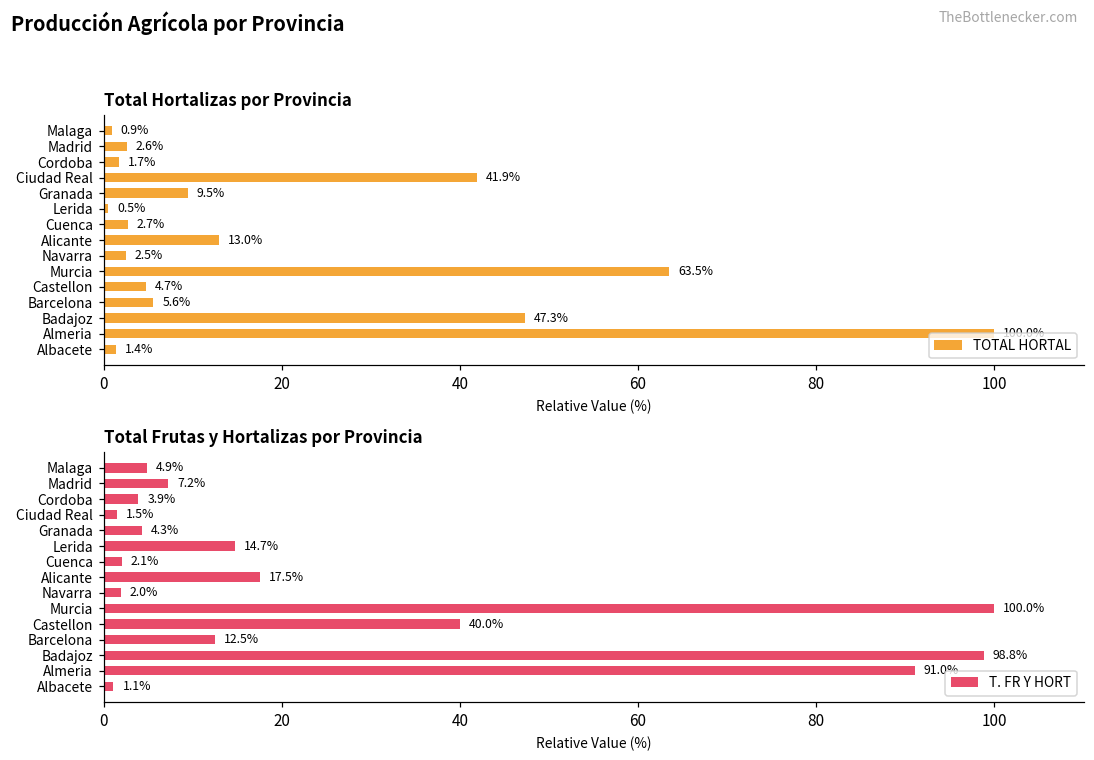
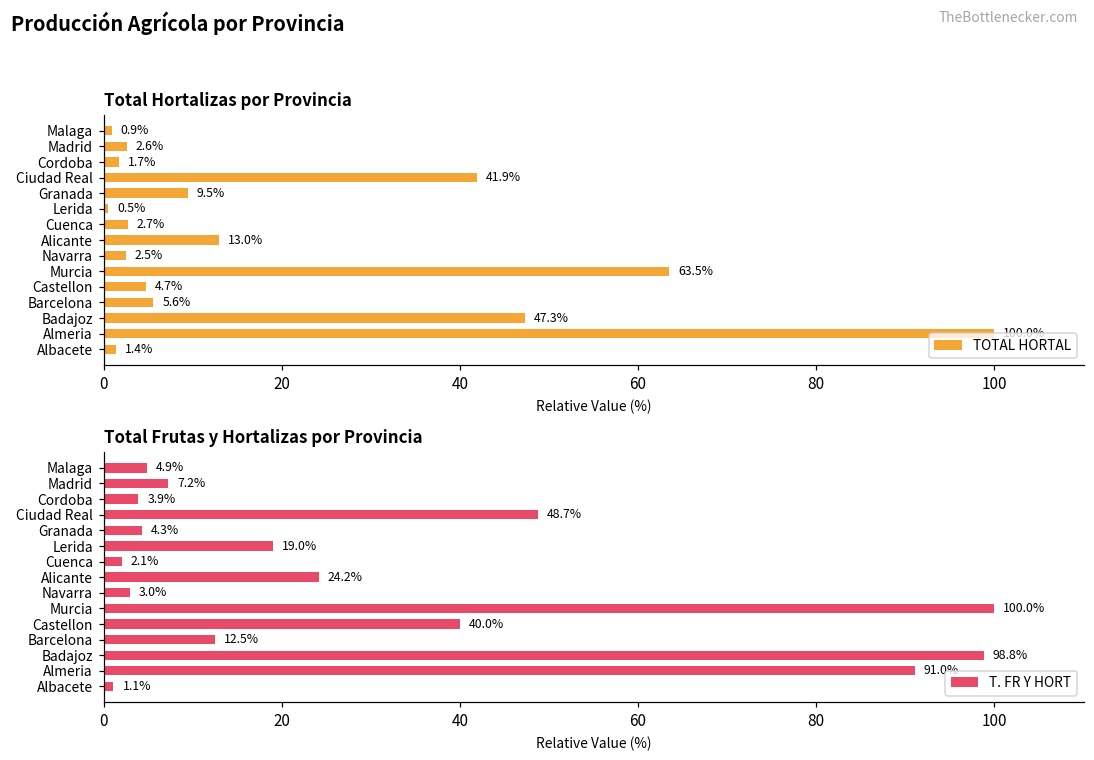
Total Frutas y Hortalizas por Provincia, Ciudad Real: 1.5% -> 48.7%
Total Frutas y Hortalizas por Provincia, Lerida: 14.7% -> 19.0%
Total Frutas y Hortalizas por Provincia, Alicante: 17.5% -> 24.2%
Total Frutas y Hortalizas por Provincia, Navarra: 2.0% -> 3.0%
